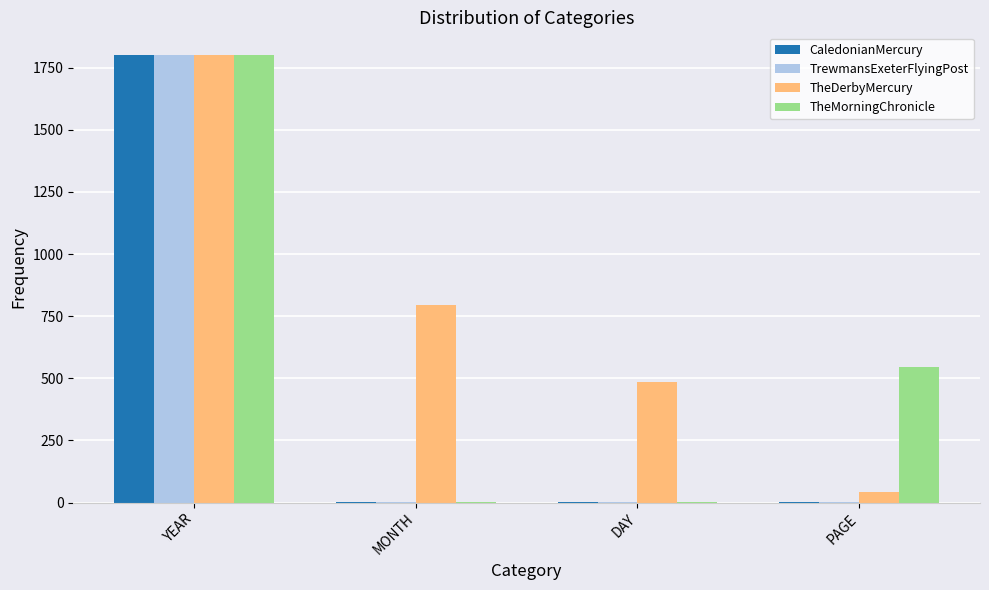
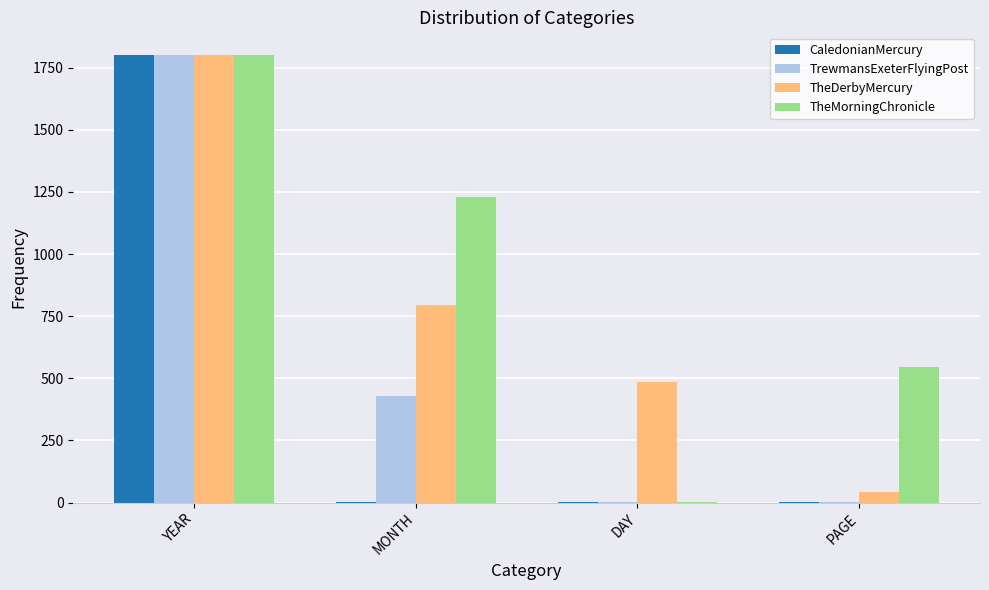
TrewmansExeterFlyingPost, MONTH: 0 -> 430
TheMorningChronicle, MONTH: 0 -> 1230
